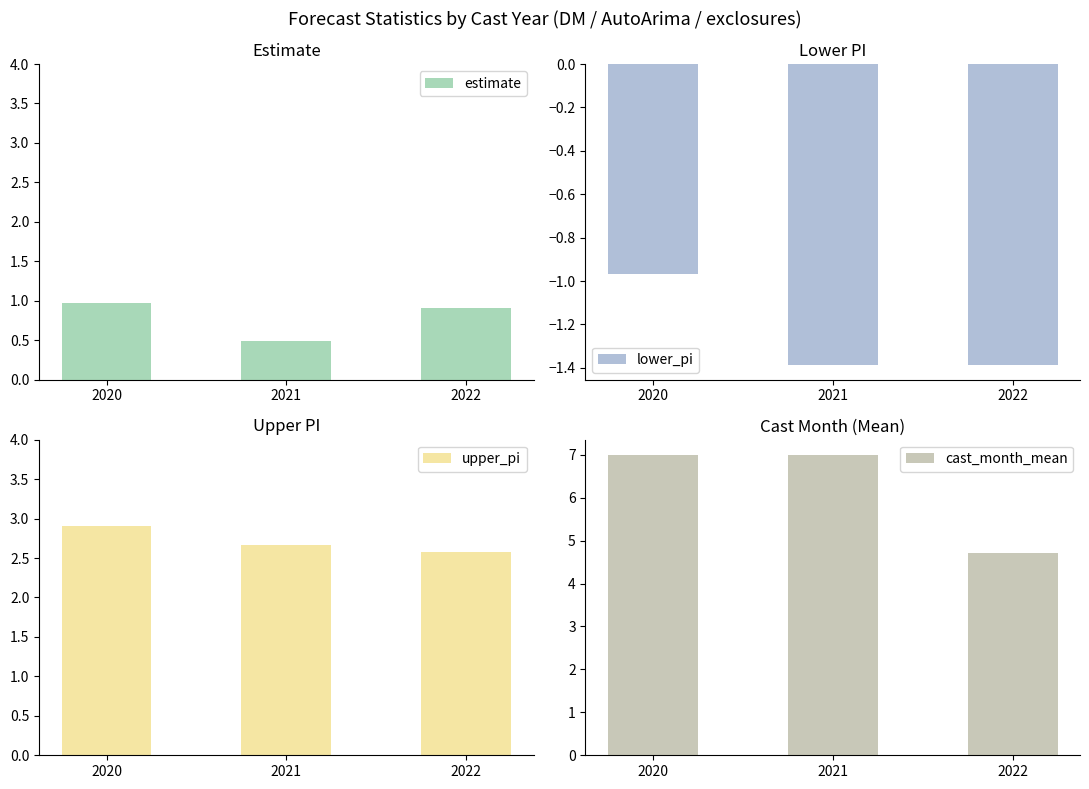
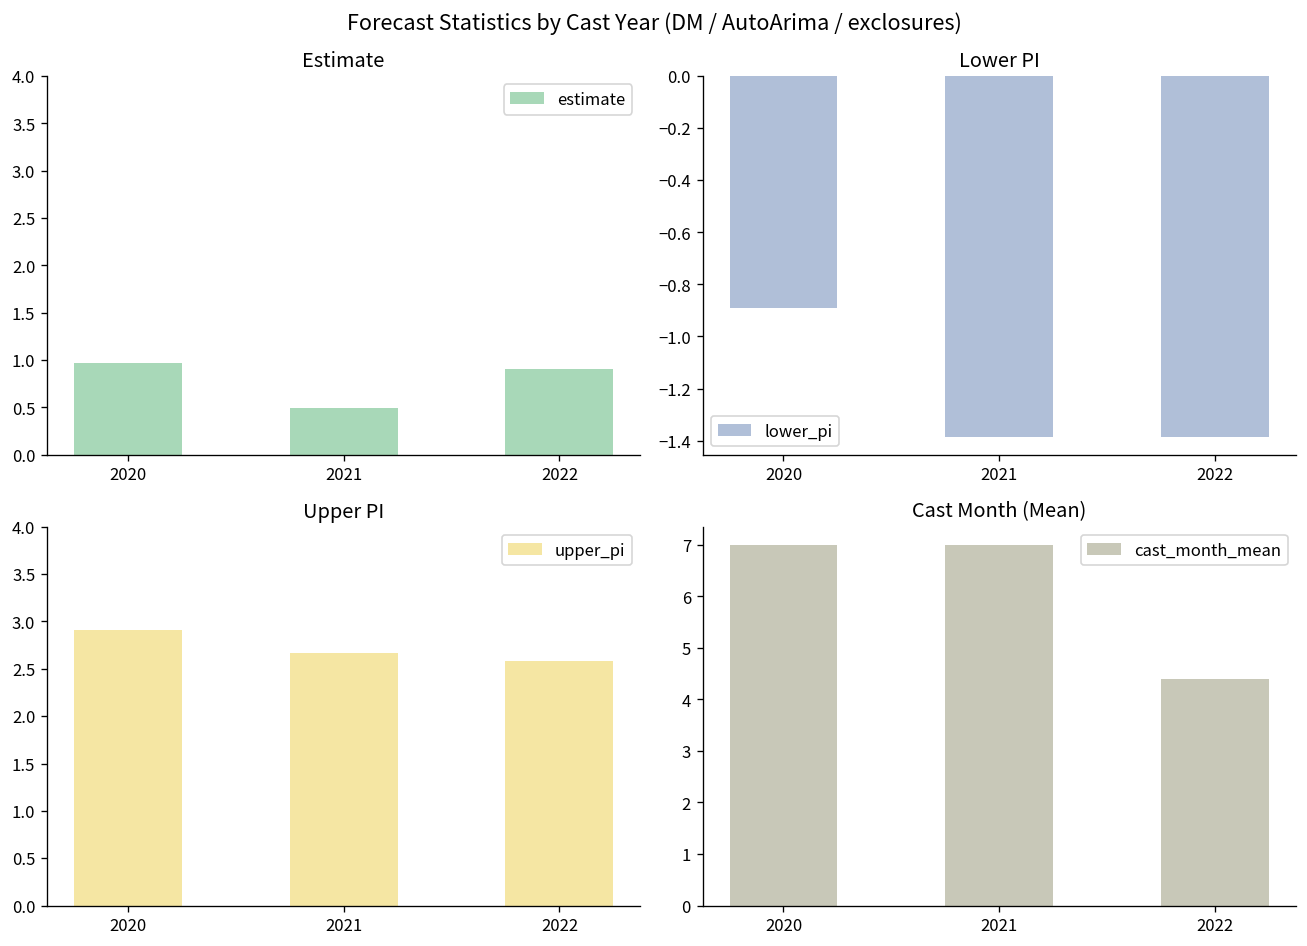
Lower PI, 2020: -0.97 -> -0.89
Cast Month (Mean), 2022: 4.7 -> 4.4
